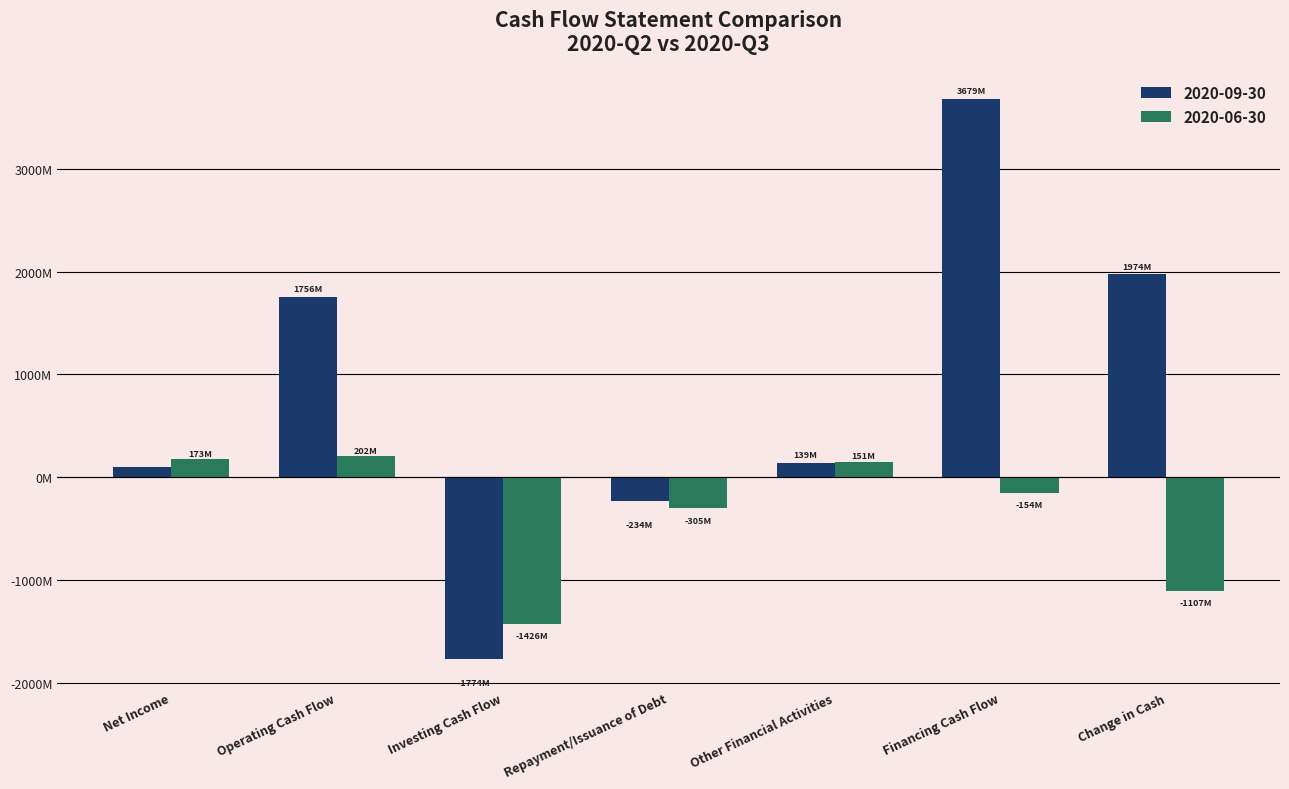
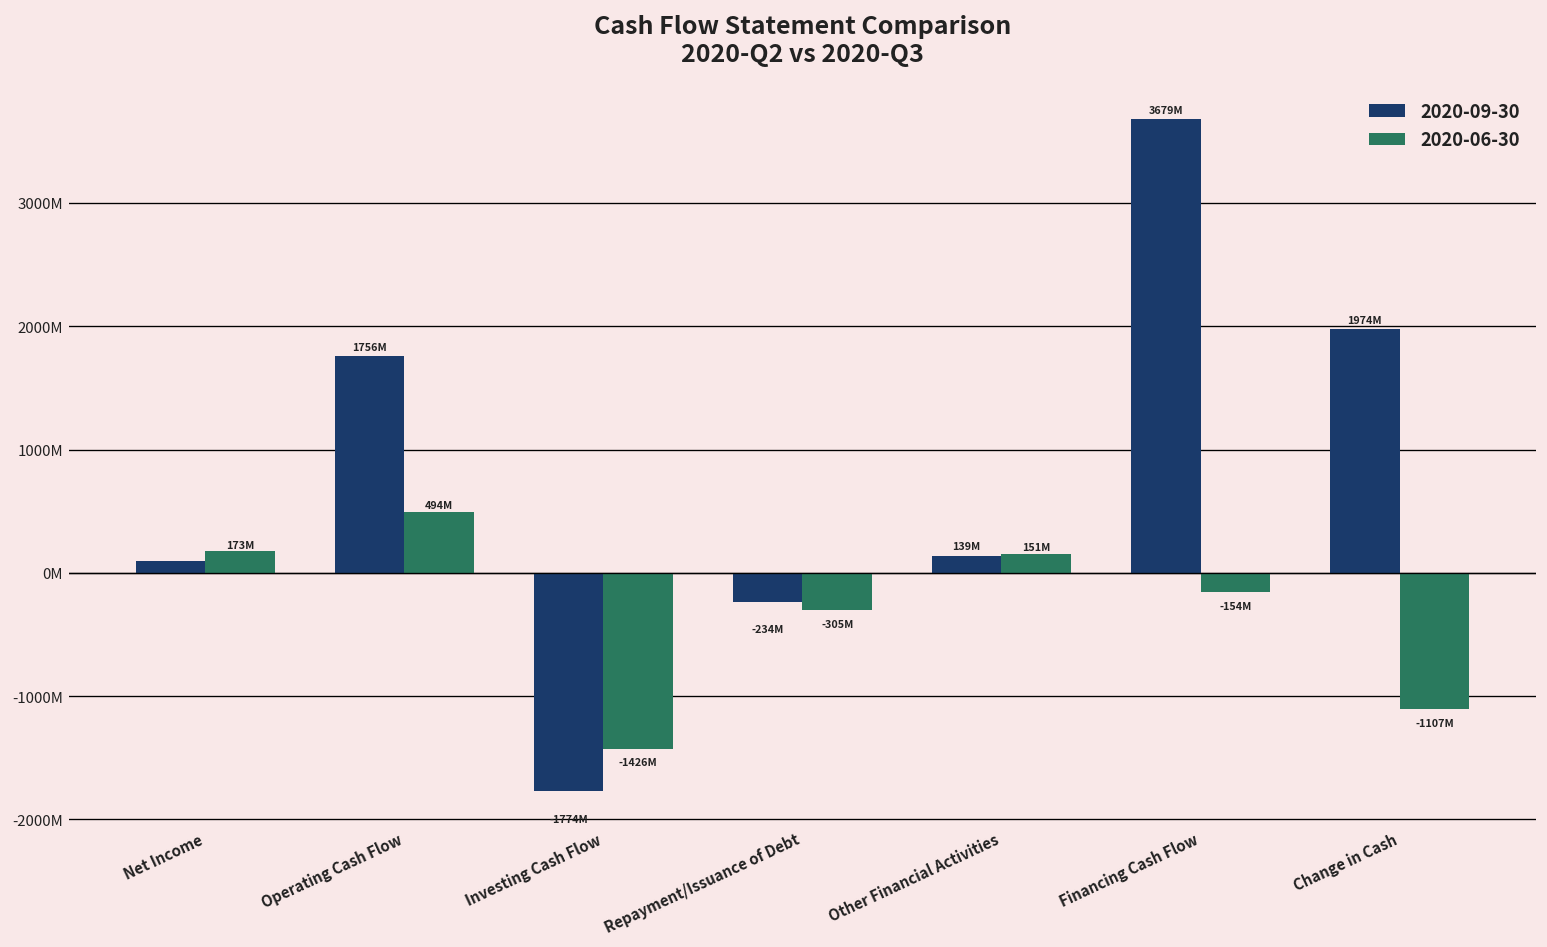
2020-06-30, Operating Cash Flow: 202M -> 494M
